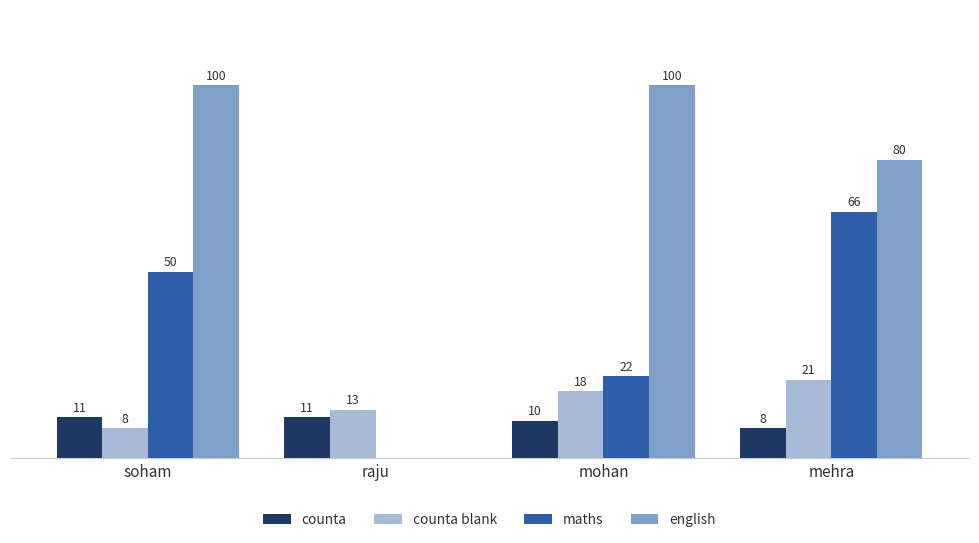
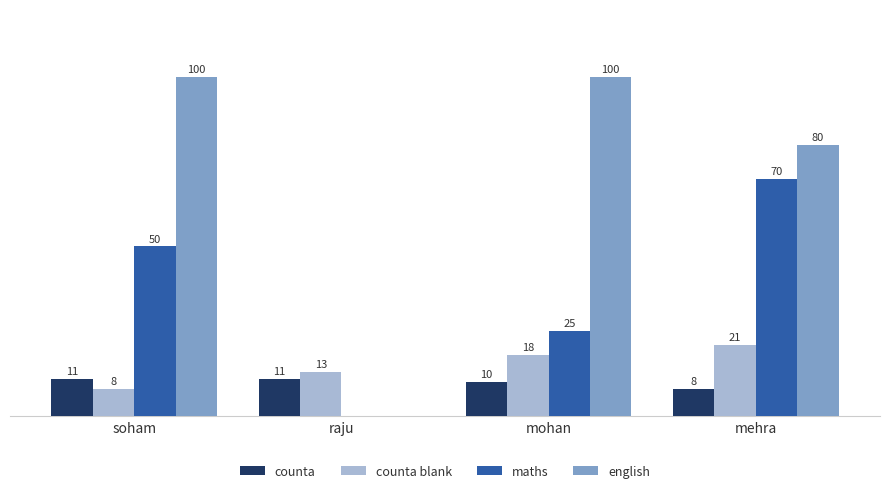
maths, mohan: 22 -> 25
maths, mehra: 66 -> 70
